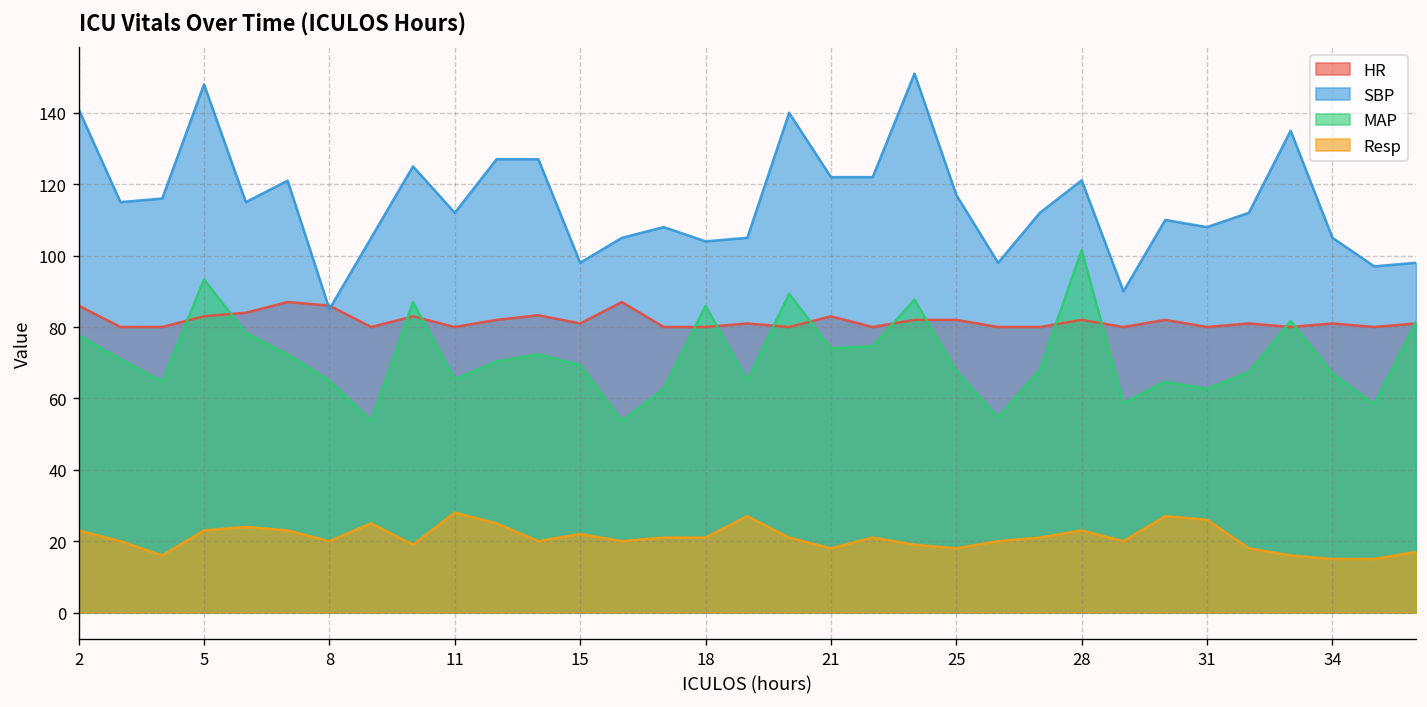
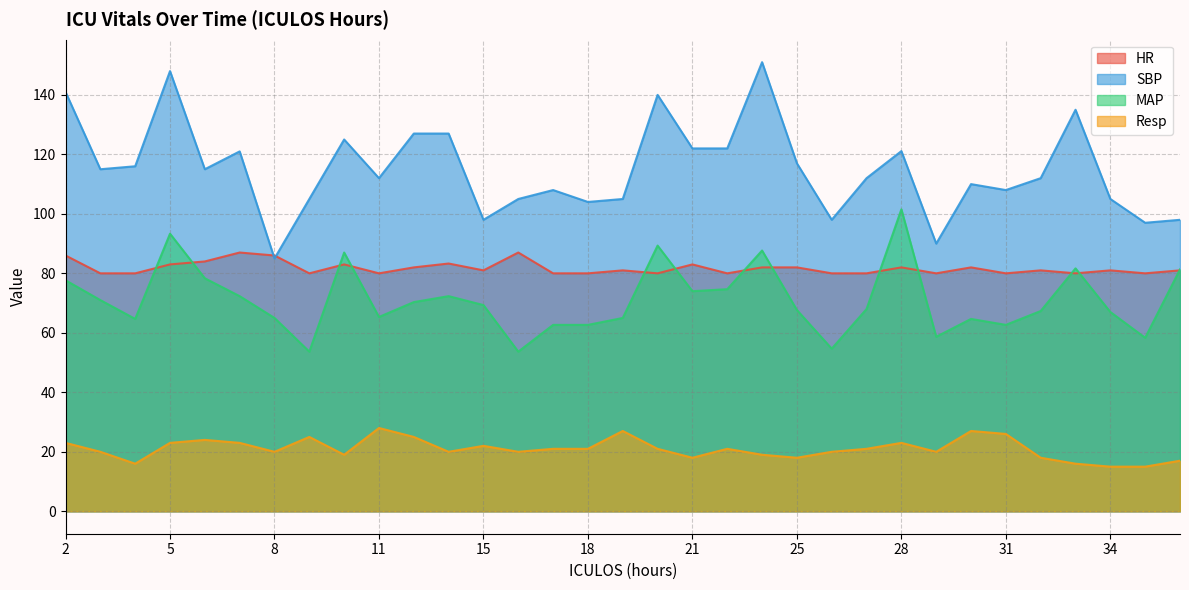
MAP, 18: 86 -> 63
